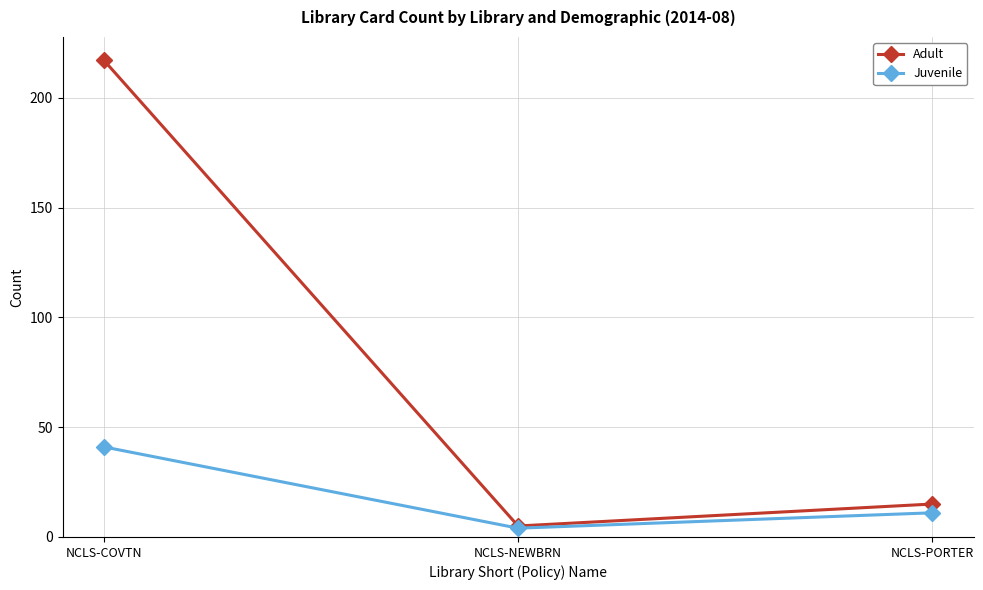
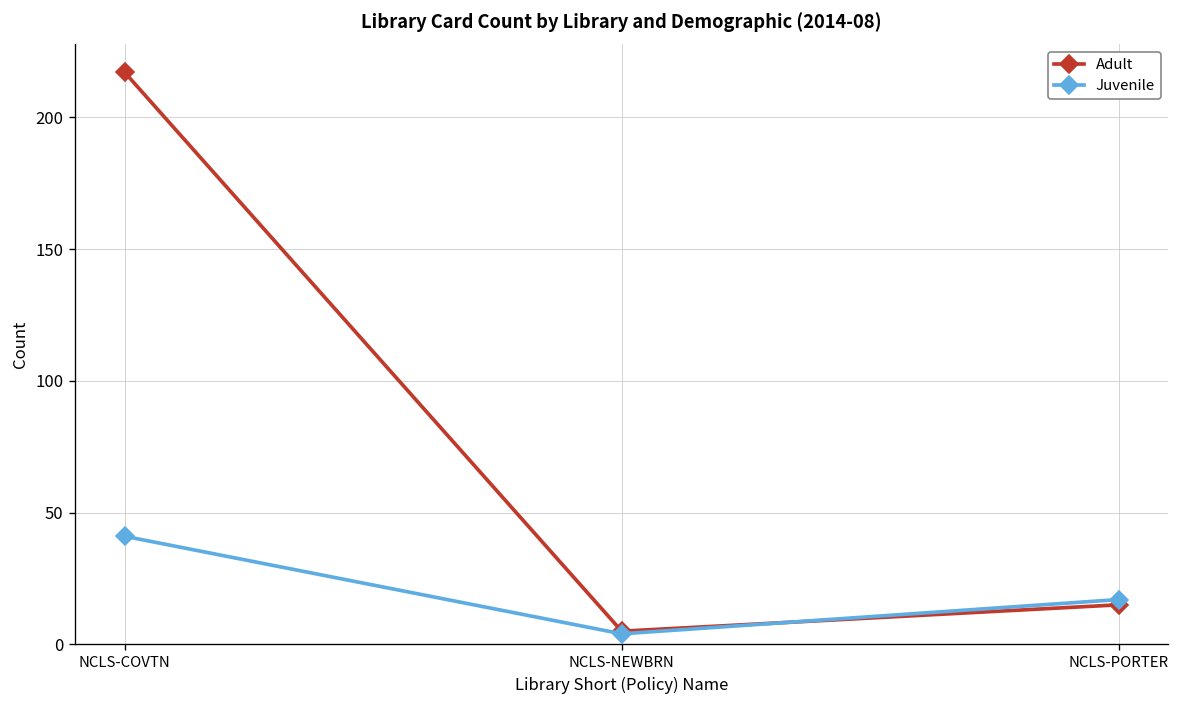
Juvenile, NCLS-PORTER: 11 -> 17
